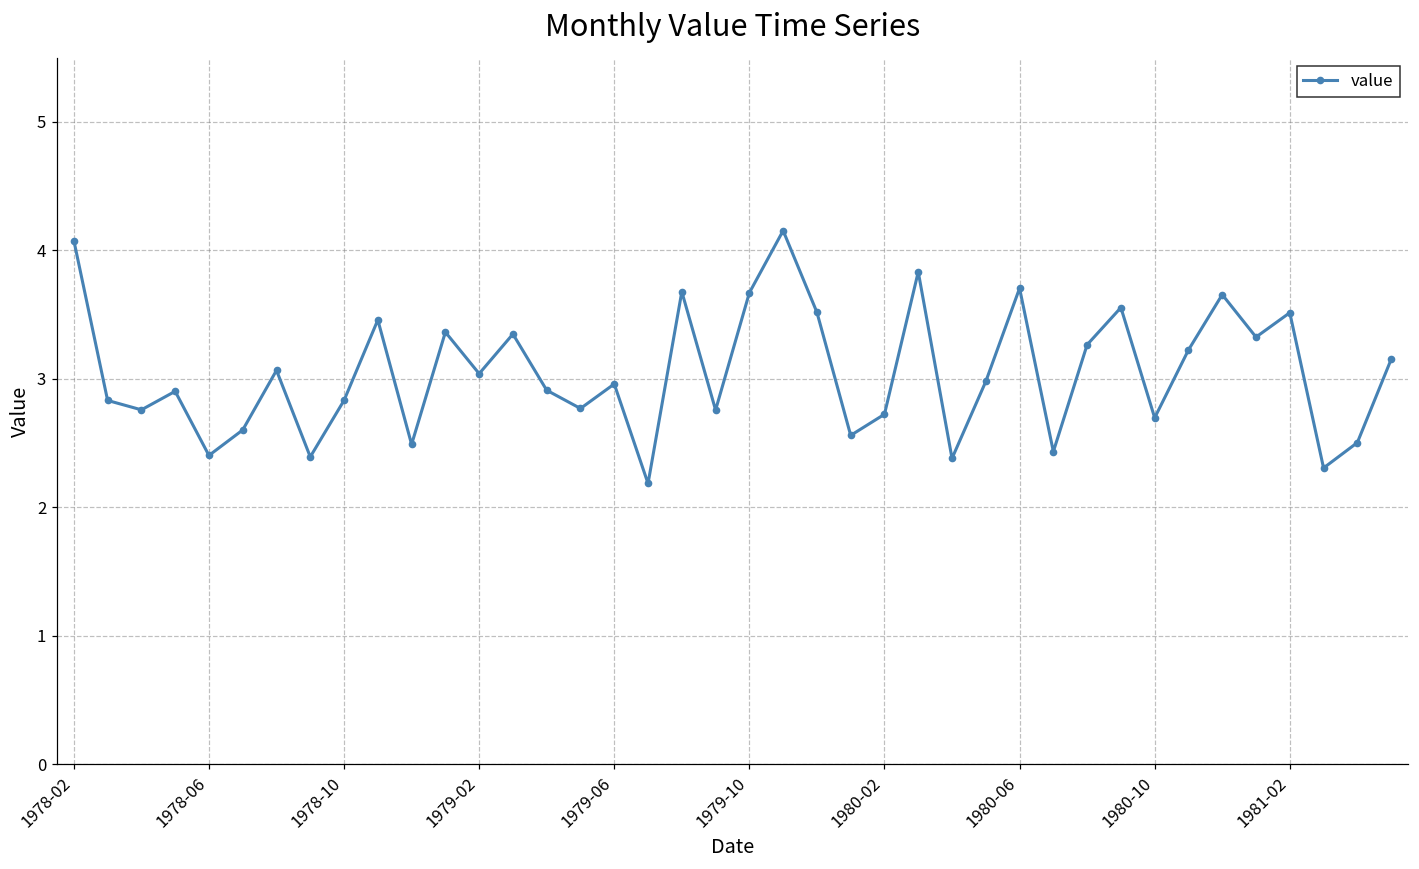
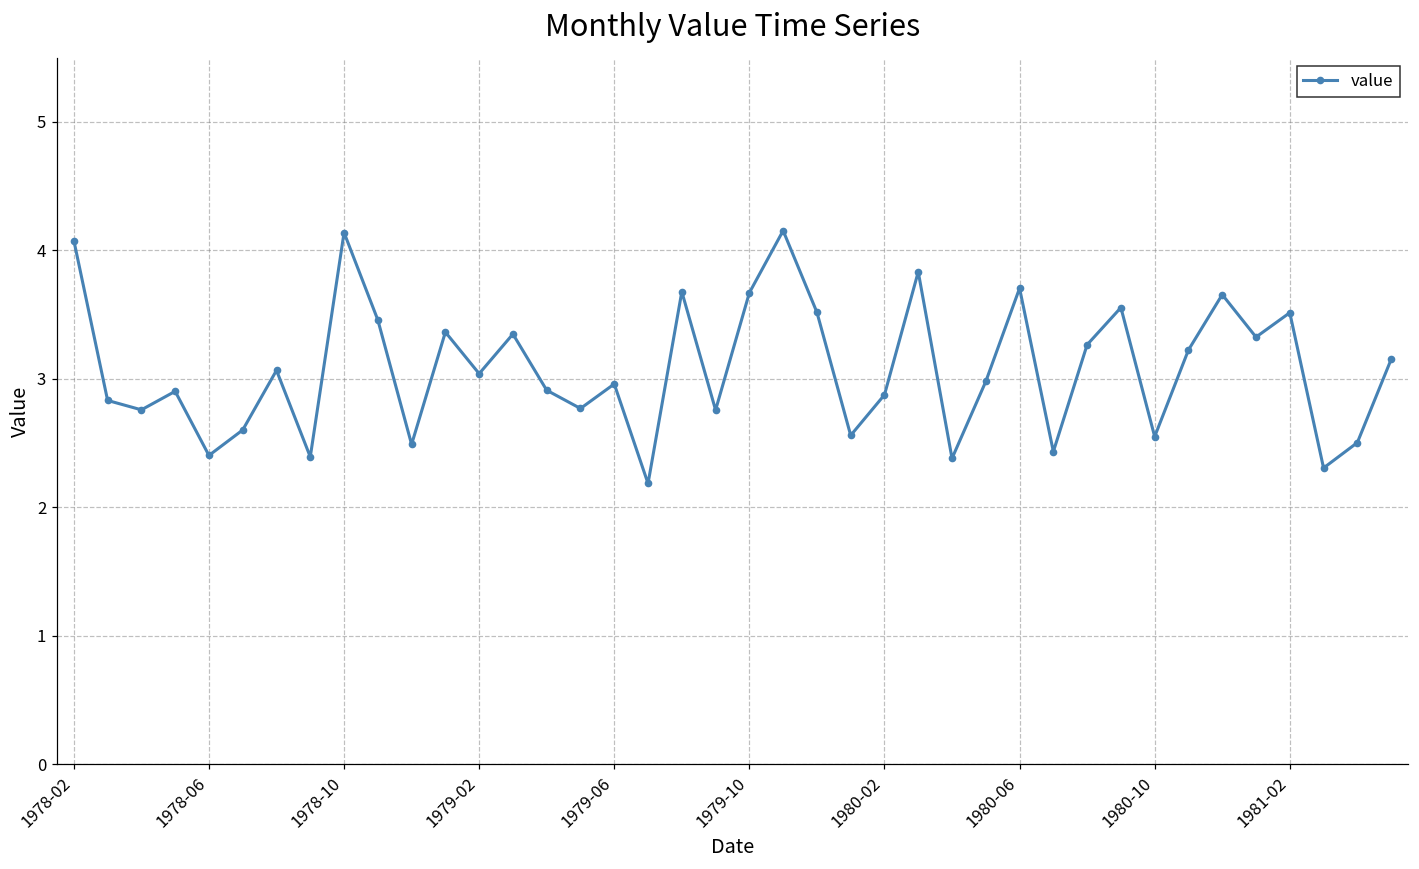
1978-10: 2.83 -> 4.14
1980-02: 2.72 -> 2.88
1980-10: 2.70 -> 2.55
